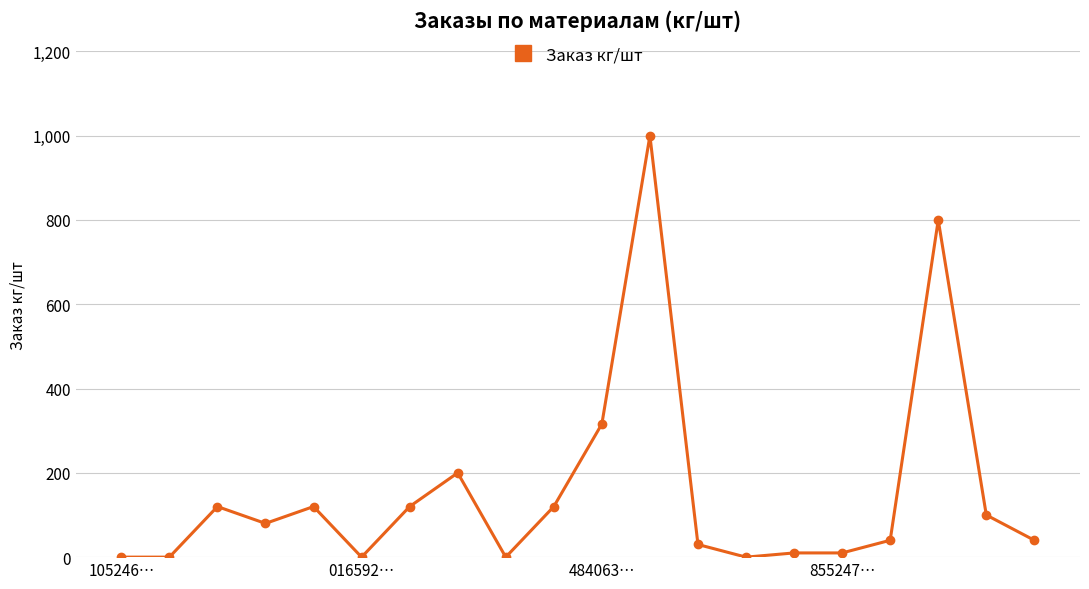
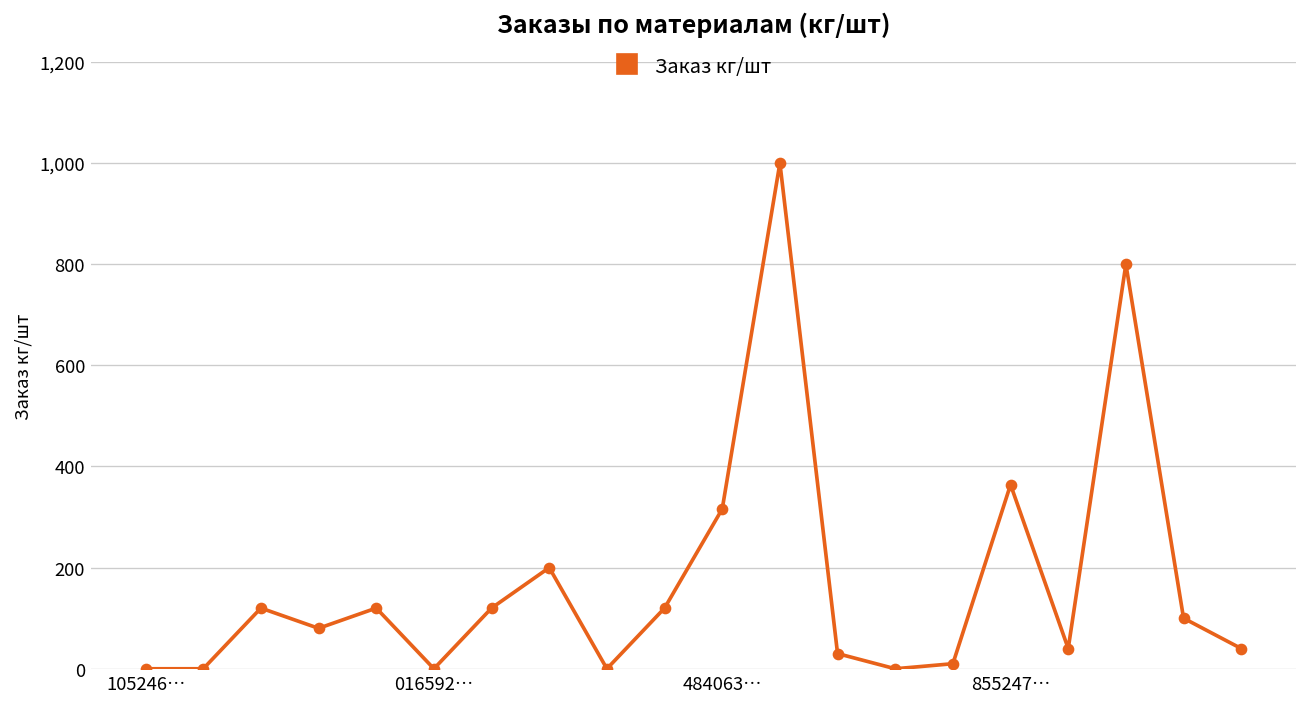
855247…: 10 -> 360
